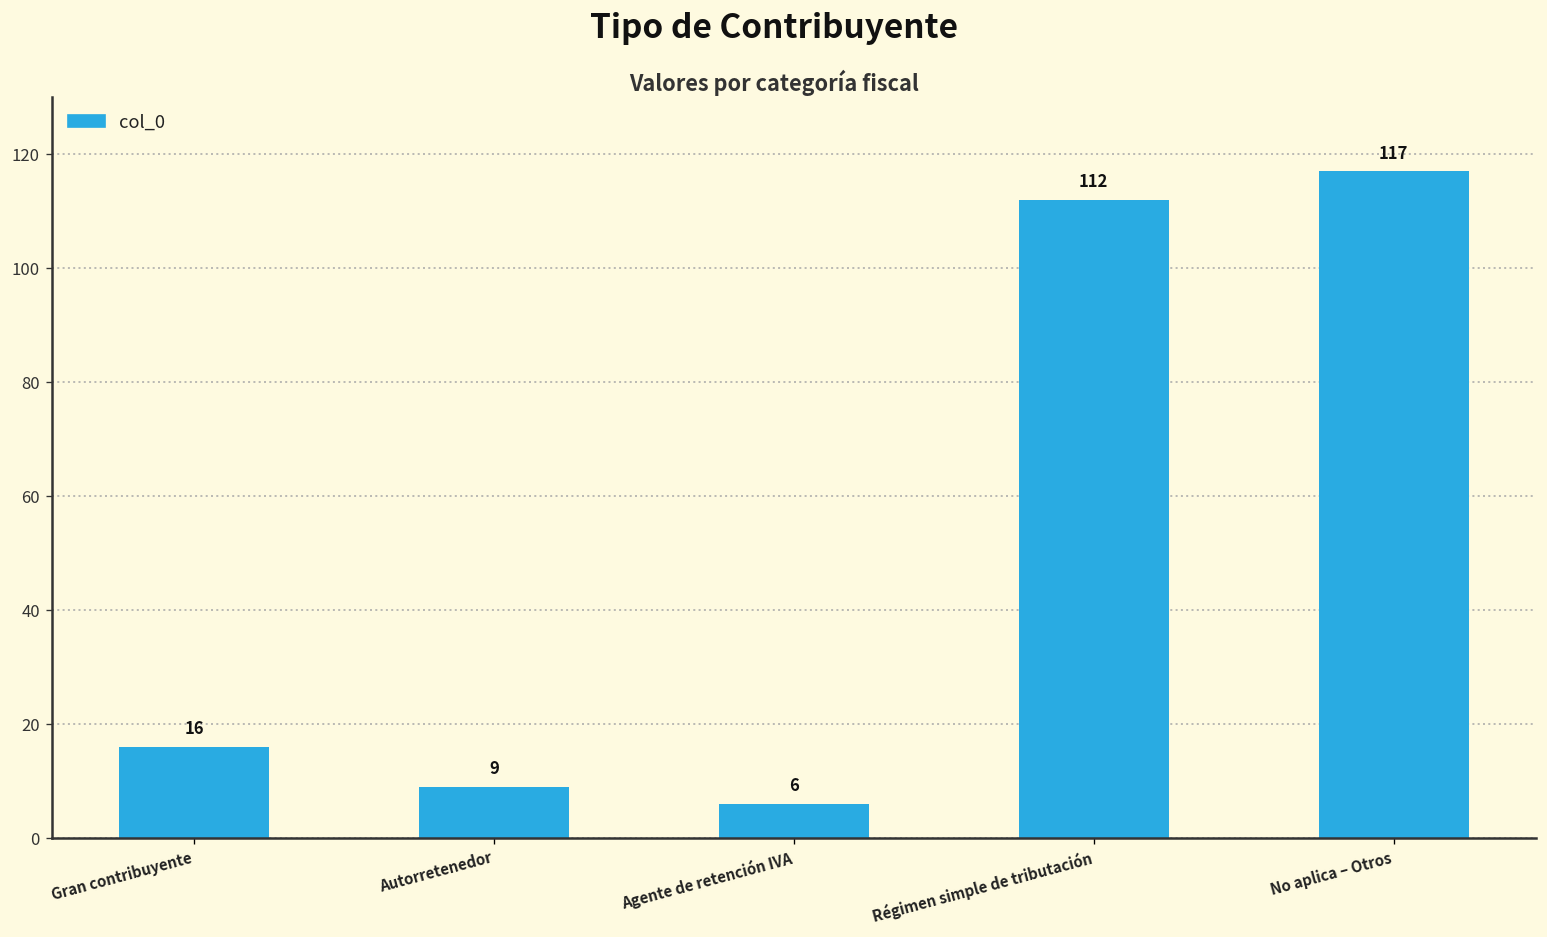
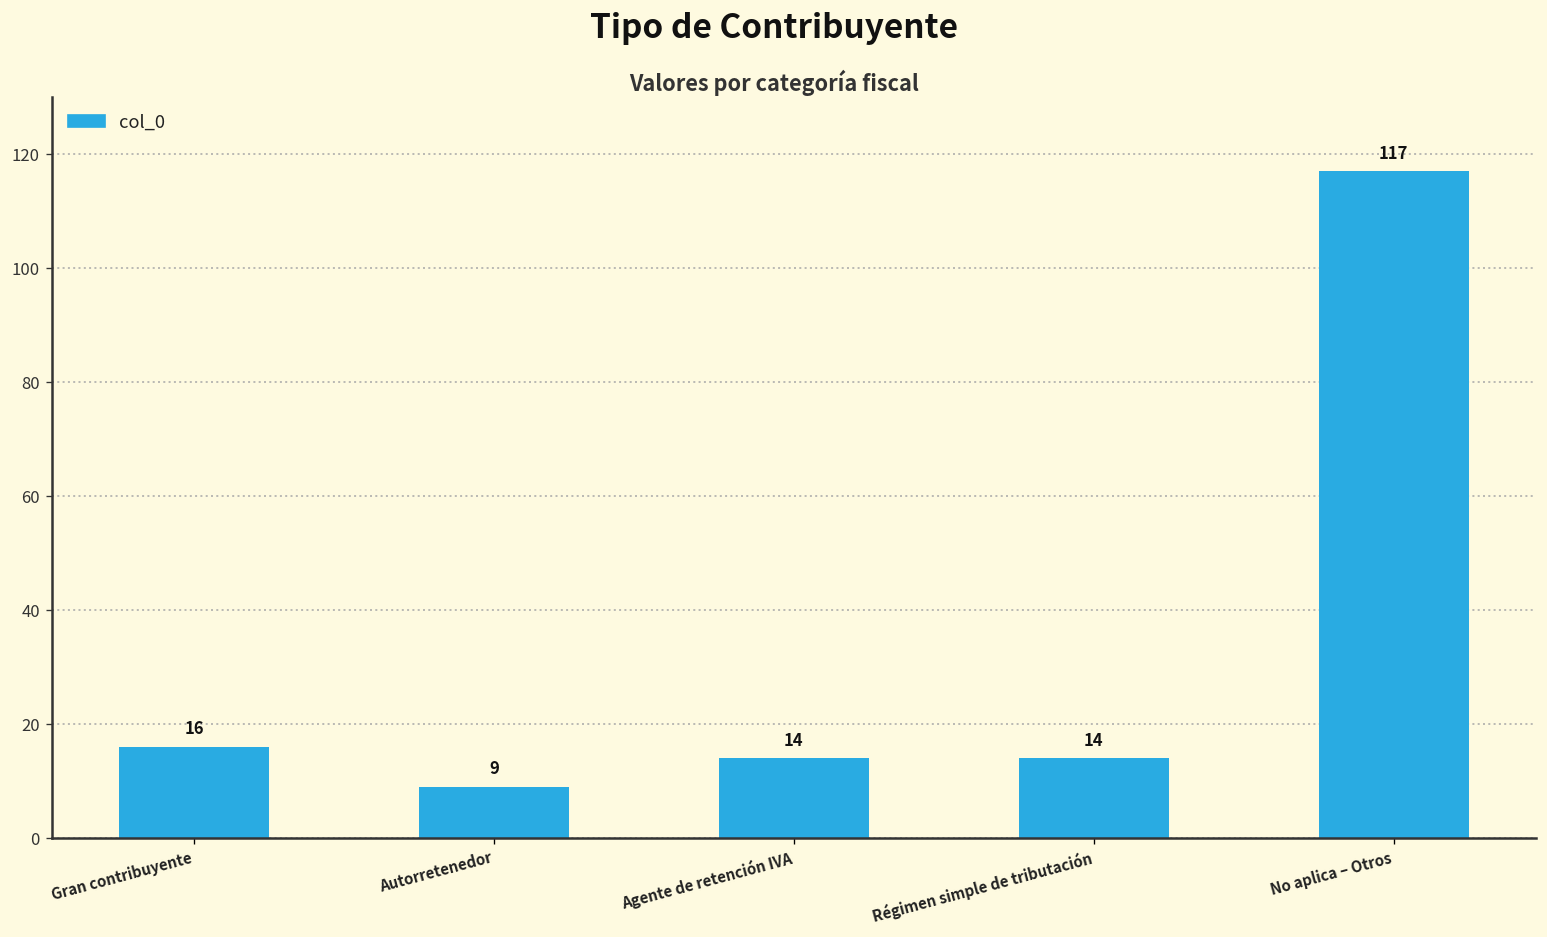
Agente de retención IVA: 6 -> 14
Régimen simple de tributación: 112 -> 14
